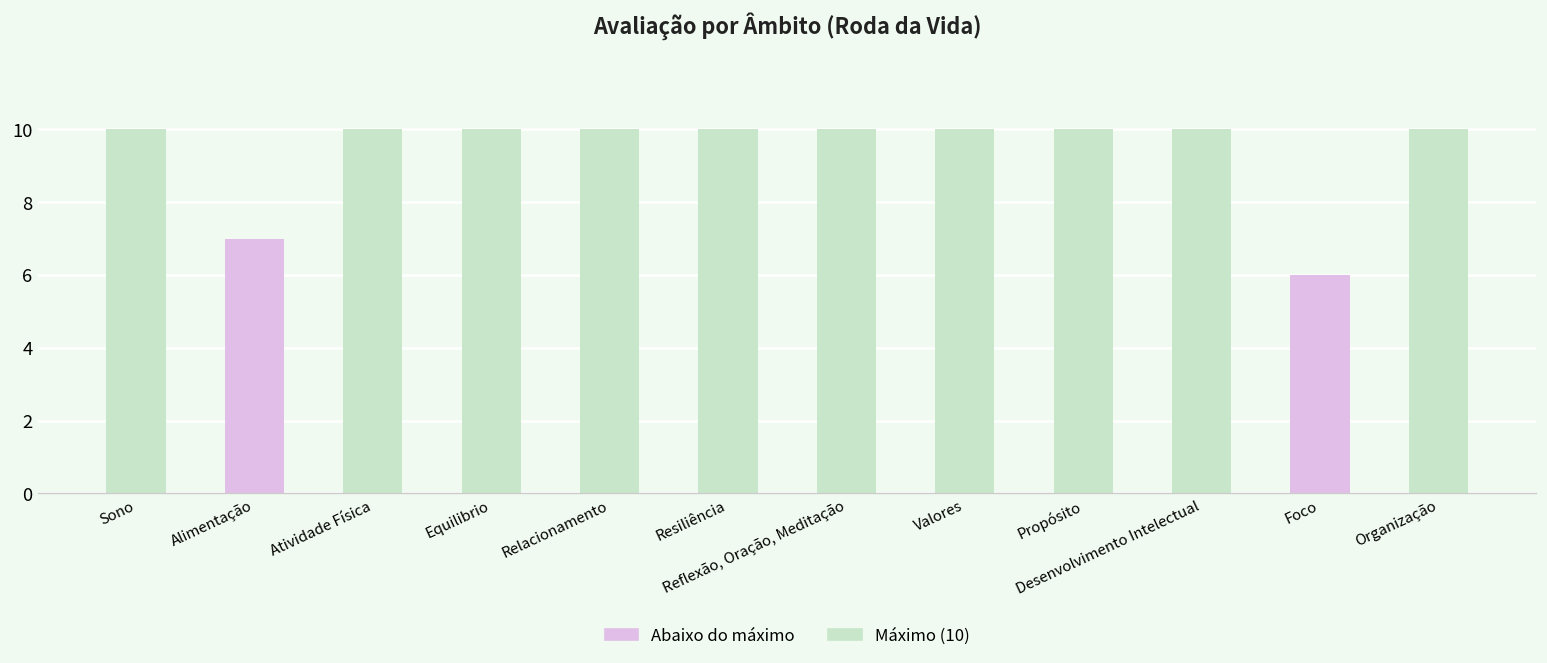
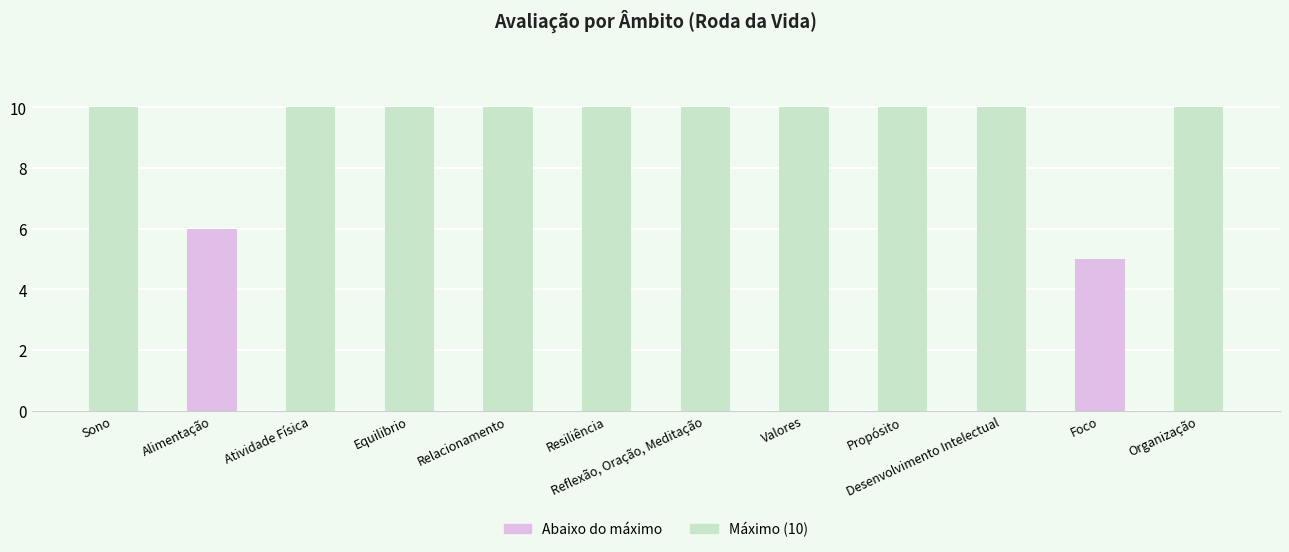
Alimentação: 7 -> 6
Foco: 6 -> 5
